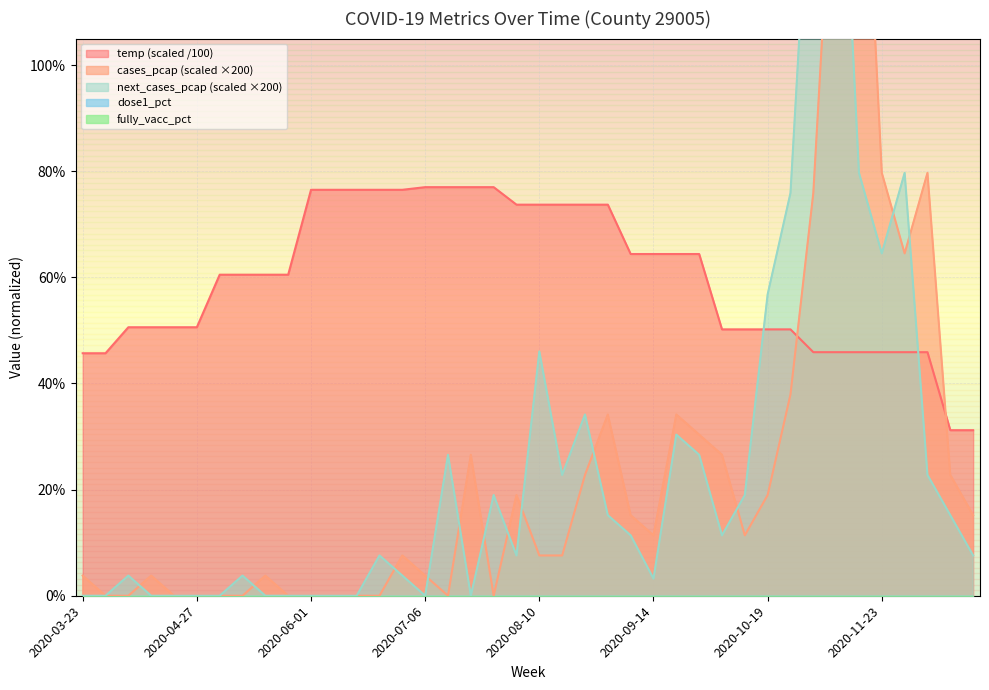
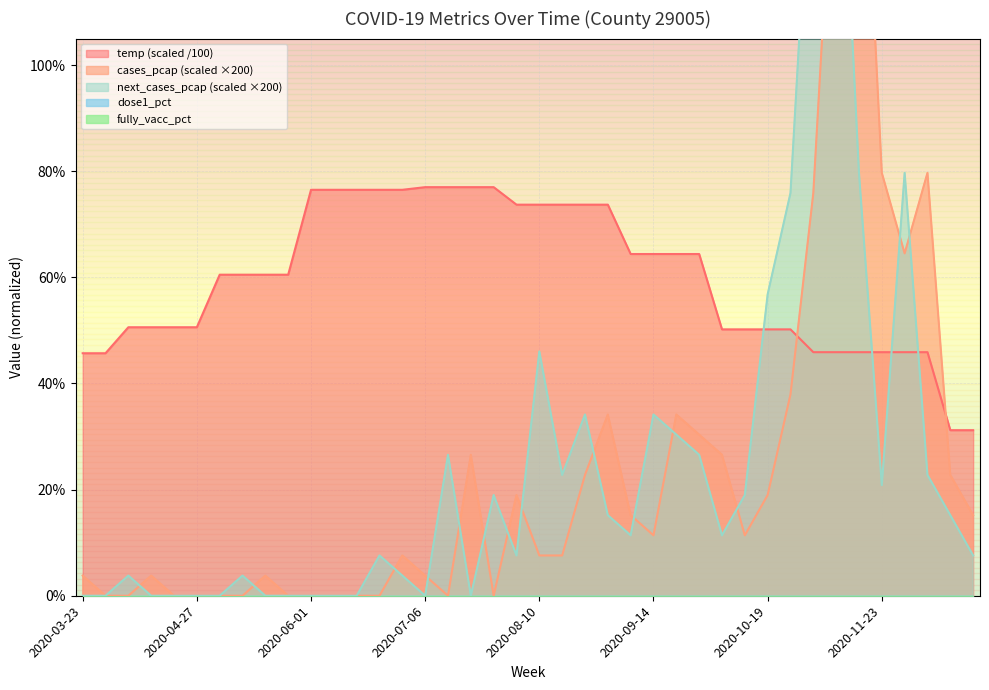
next_cases_pcap (scaled ×200), 2020-09-14: 3% -> 34%
next_cases_pcap (scaled ×200), 2020-11-23: 65% -> 21%
